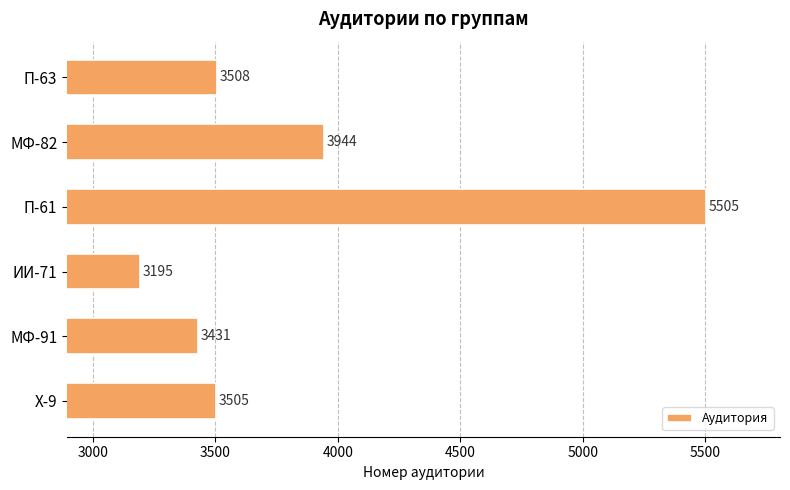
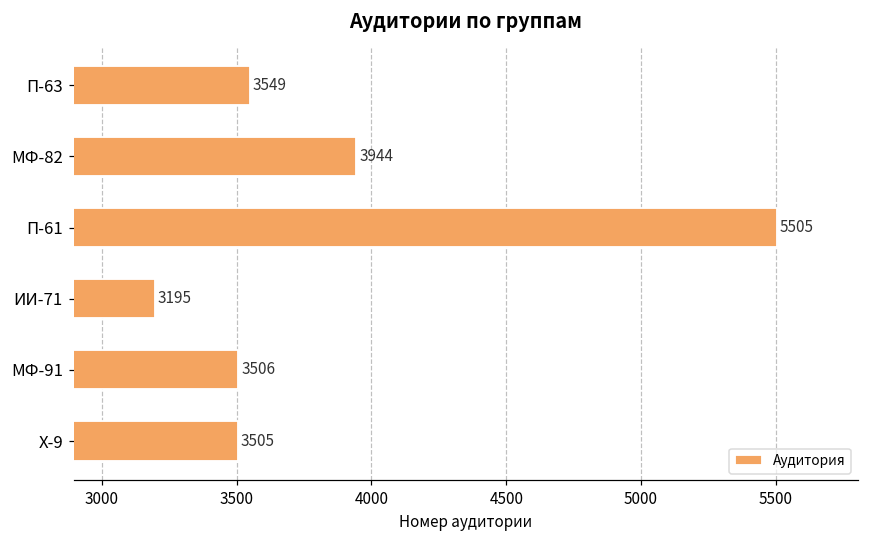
П-63: 3508 -> 3549
МФ-91: 3431 -> 3506
